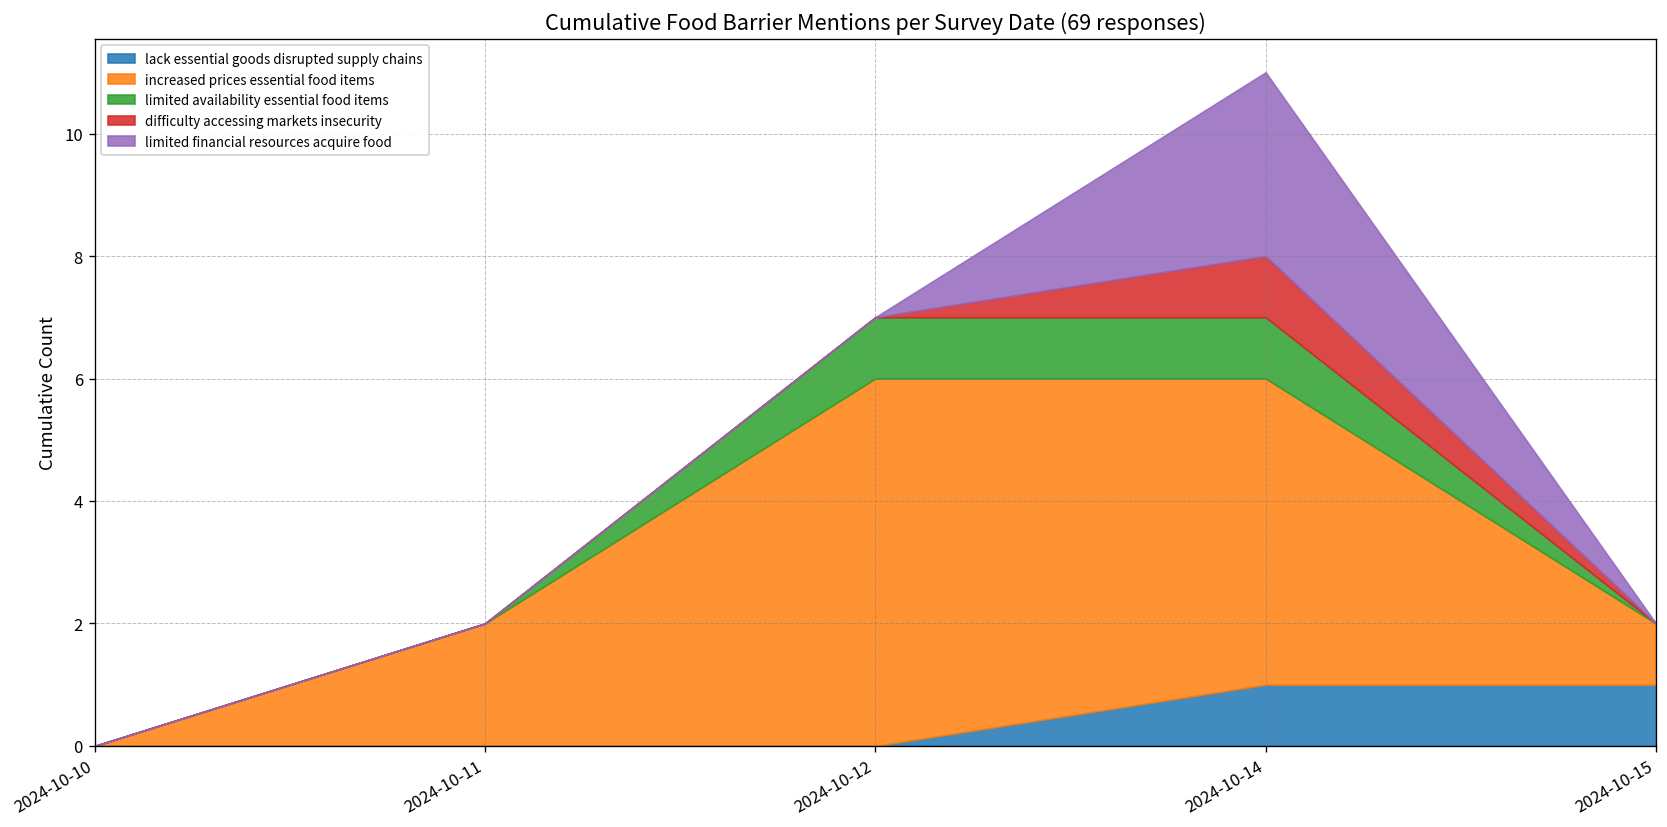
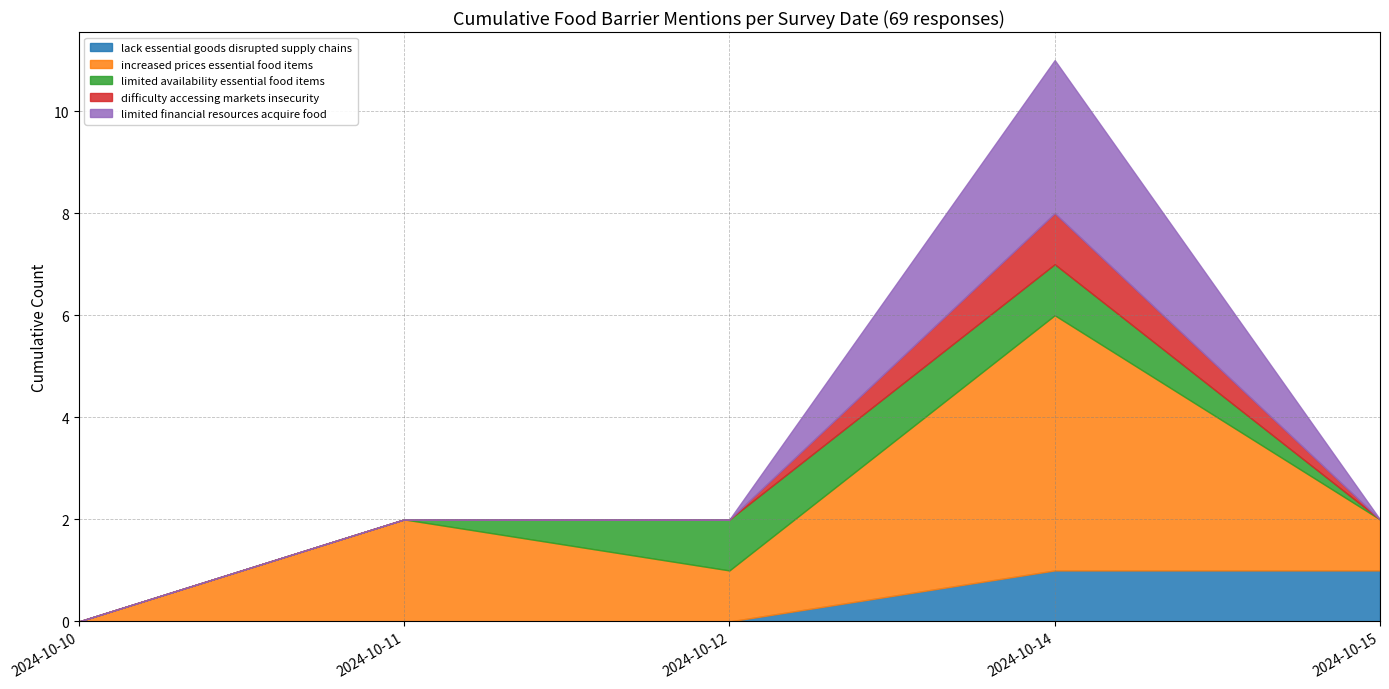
increased prices essential food items, 2024-10-12: 6 -> 1
